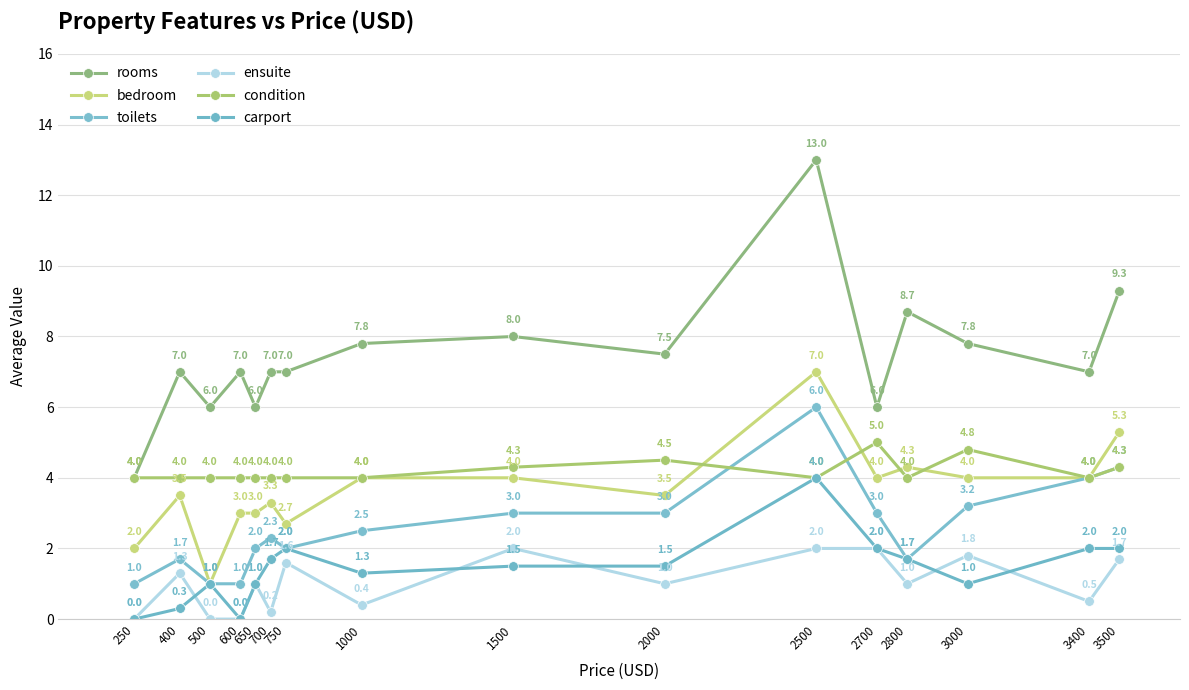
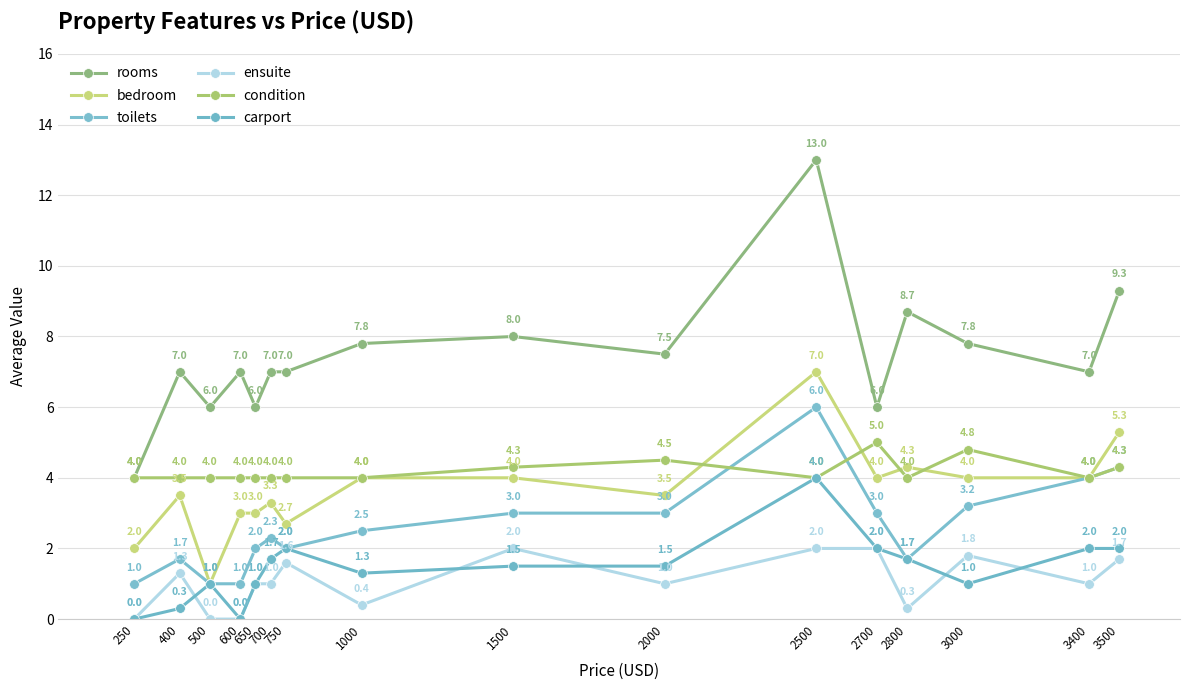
ensuite, 700: 0.2 -> 1.0
ensuite, 2800: 1.0 -> 0.3
ensuite, 3400: 0.5 -> 1.0
